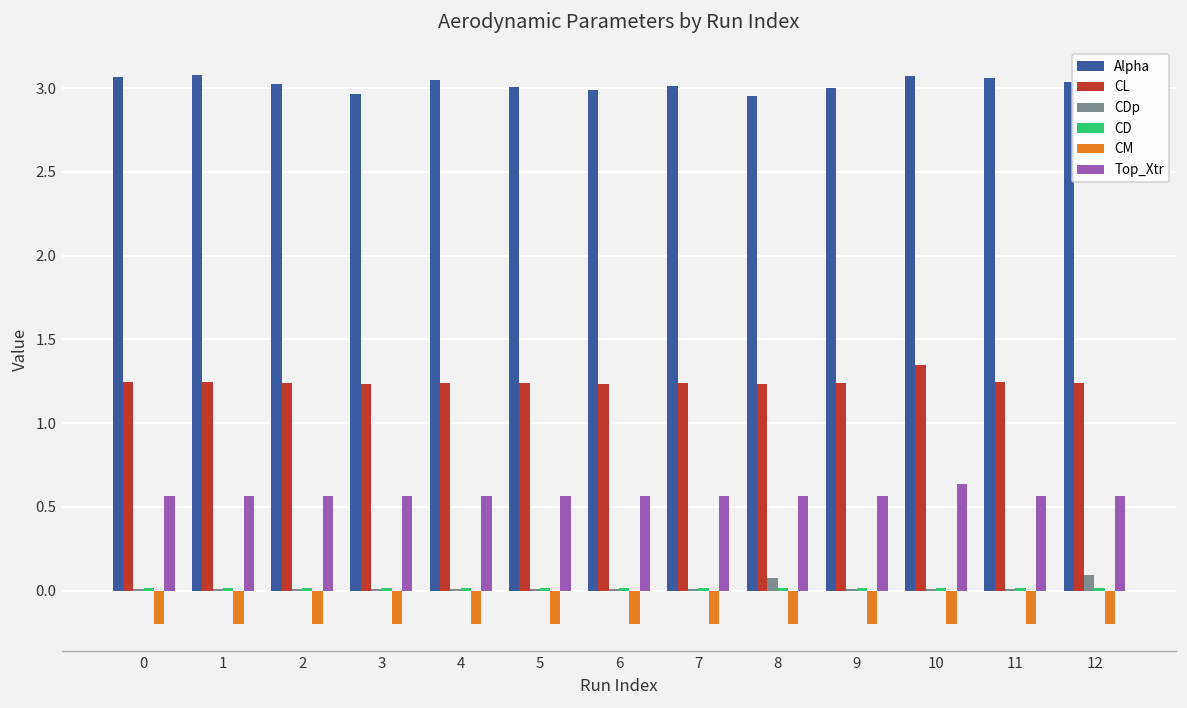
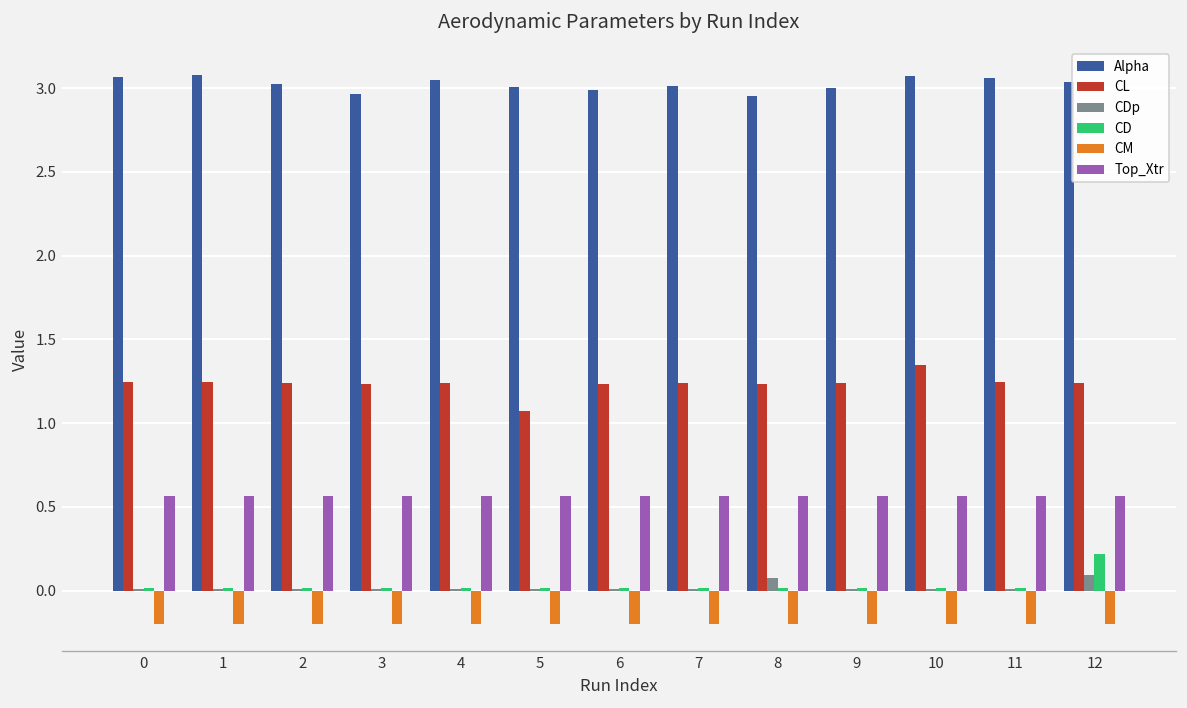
CL, 5: 1.24 -> 1.07
Top_Xtr, 10: 0.64 -> 0.56
CD, 12: 0.01 -> 0.22
